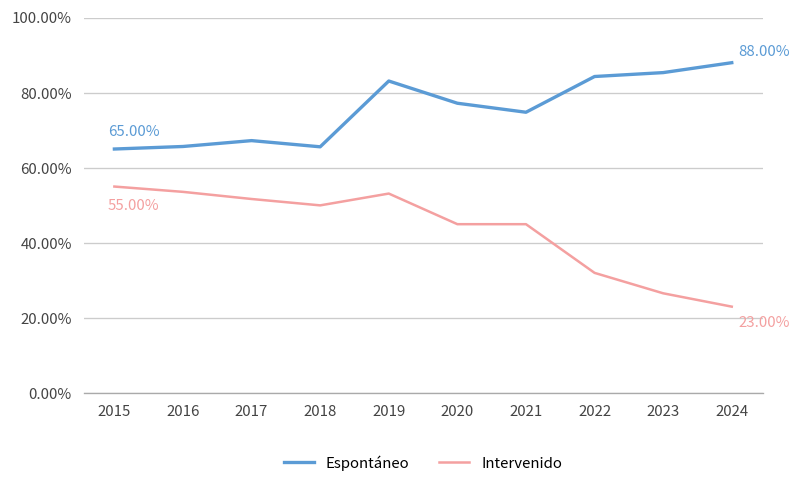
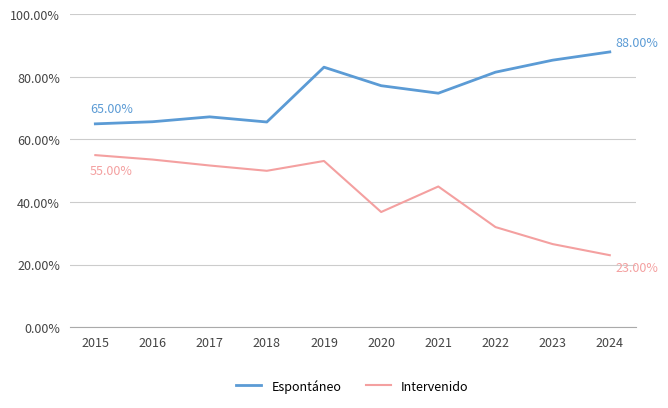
Intervenido, 2020: 45% -> 37%
Espontáneo, 2022: 84% -> 82%
